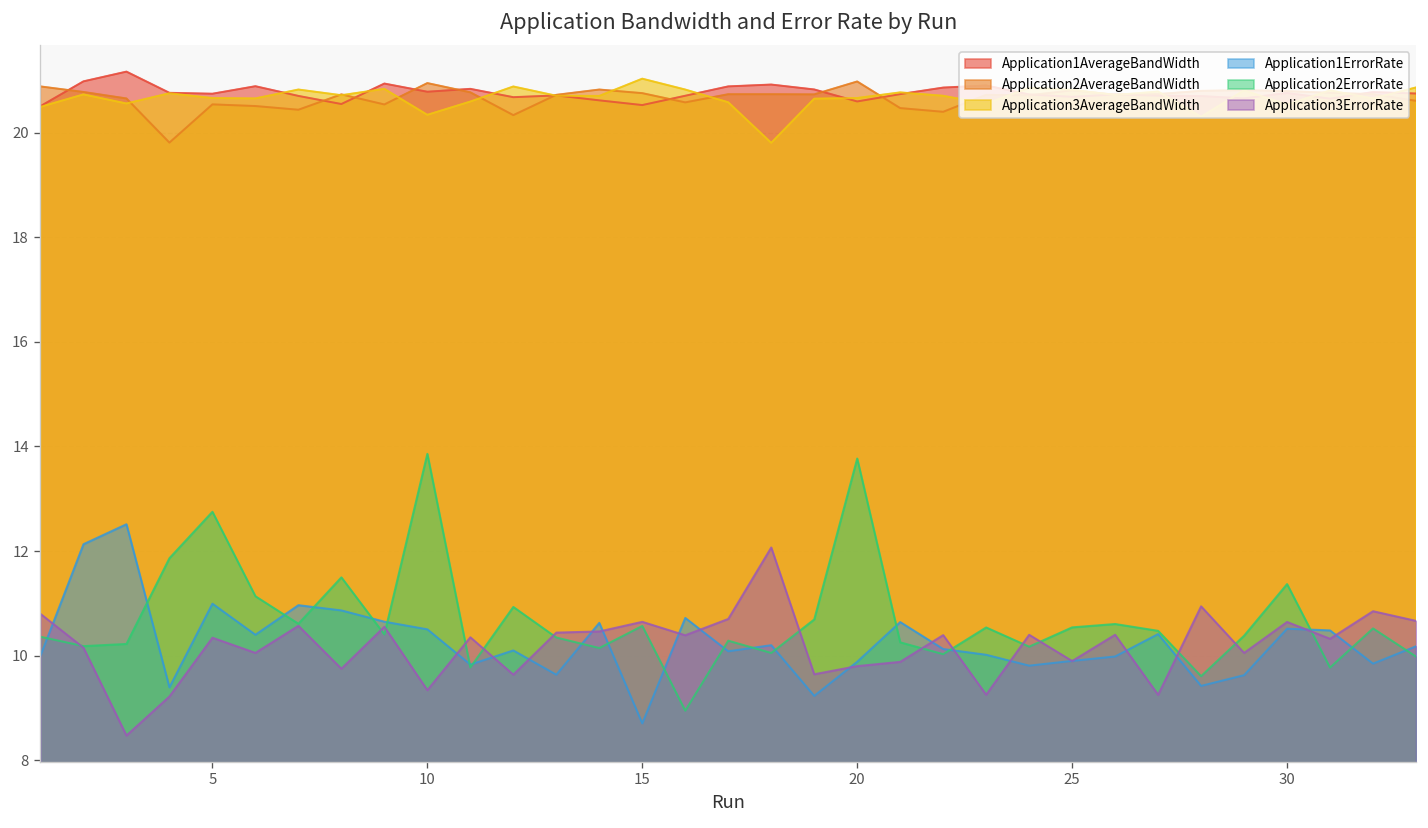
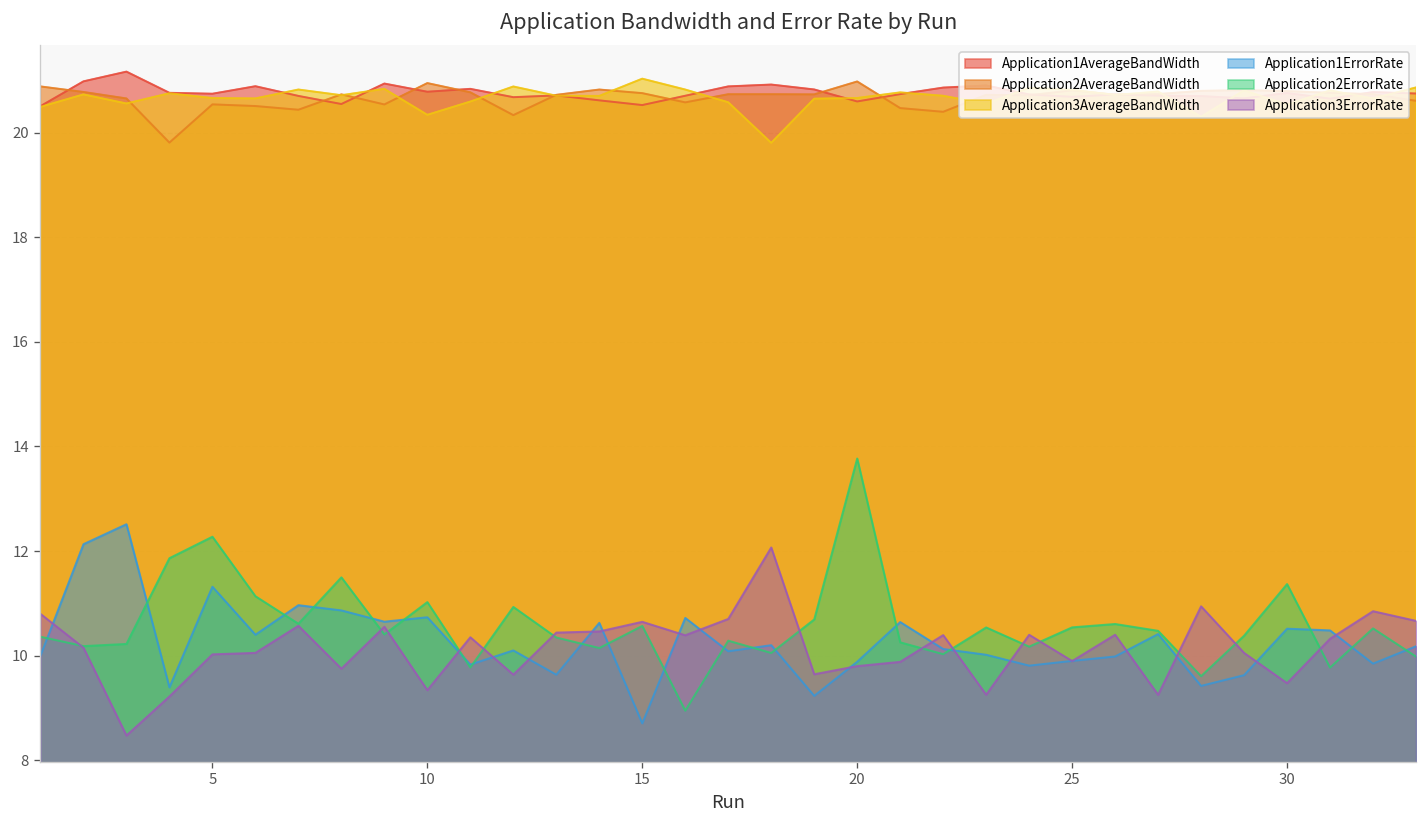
Application1ErrorRate, 5: 11.0 -> 11.3
Application2ErrorRate, 5: 12.8 -> 12.3
Application3ErrorRate, 5: 10.3 -> 10.0
Application1ErrorRate, 10: 10.5 -> 10.7
Application2ErrorRate, 10: 13.9 -> 11.0
Application3ErrorRate, 30: 10.6 -> 9.5
